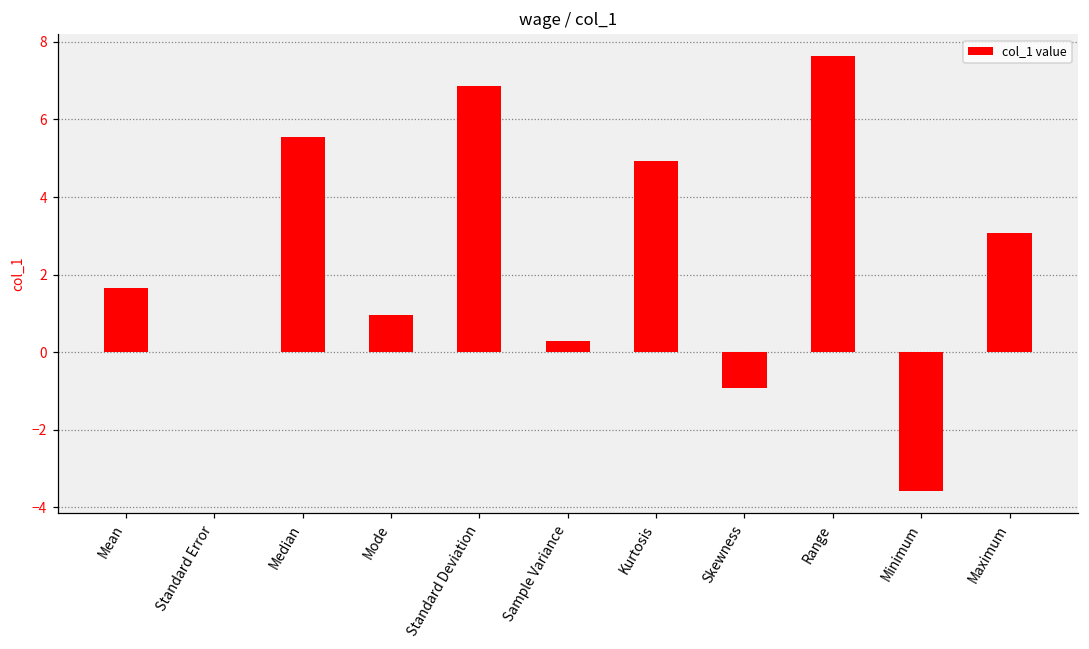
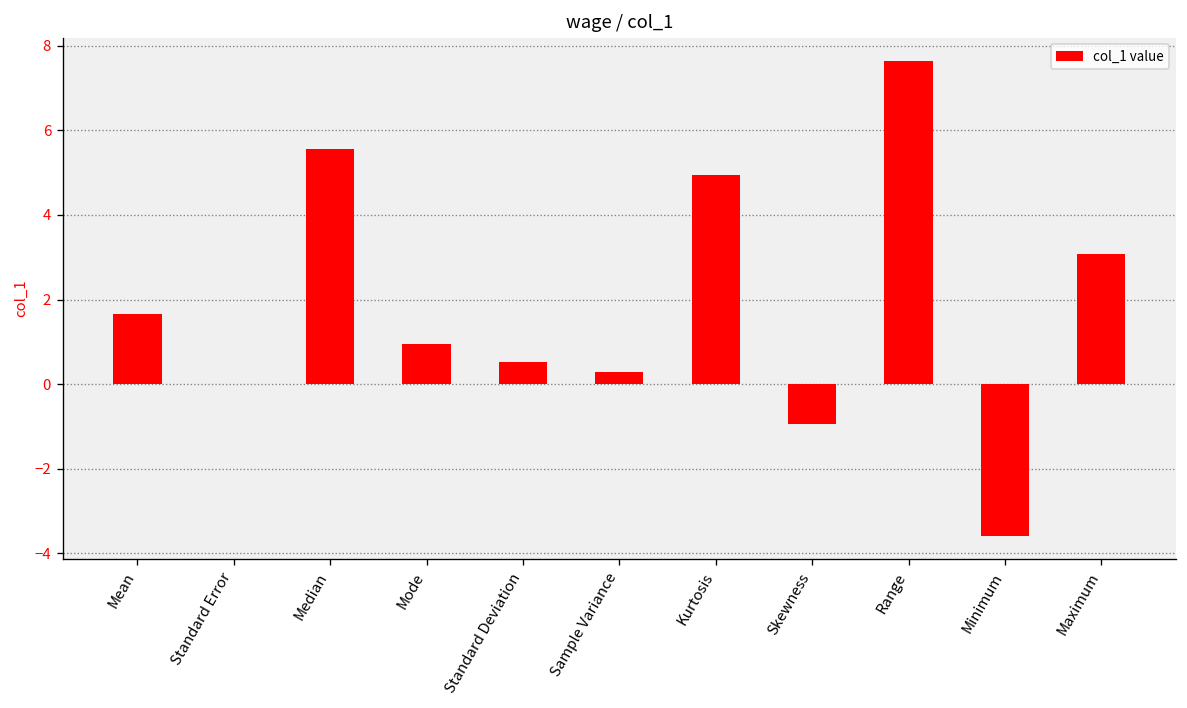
Standard Deviation: 6.9 -> 0.5
